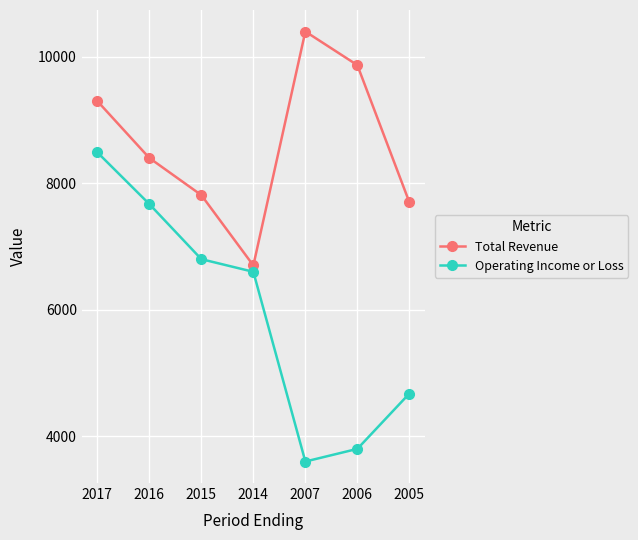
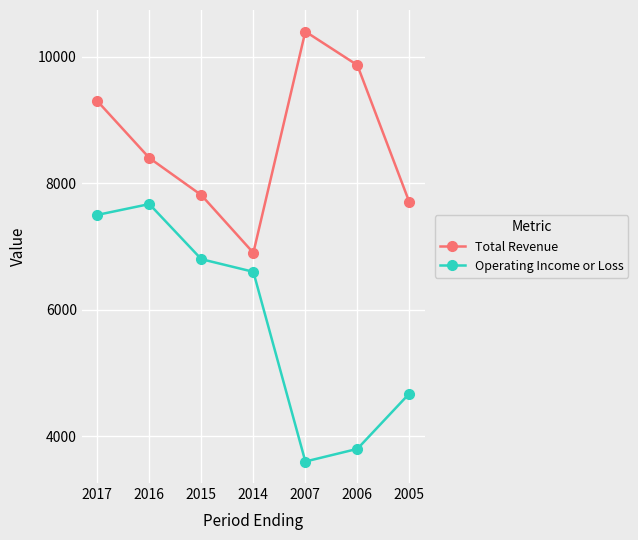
Operating Income or Loss, 2017: 8500 -> 7500
Total Revenue, 2014: 6700 -> 6900
